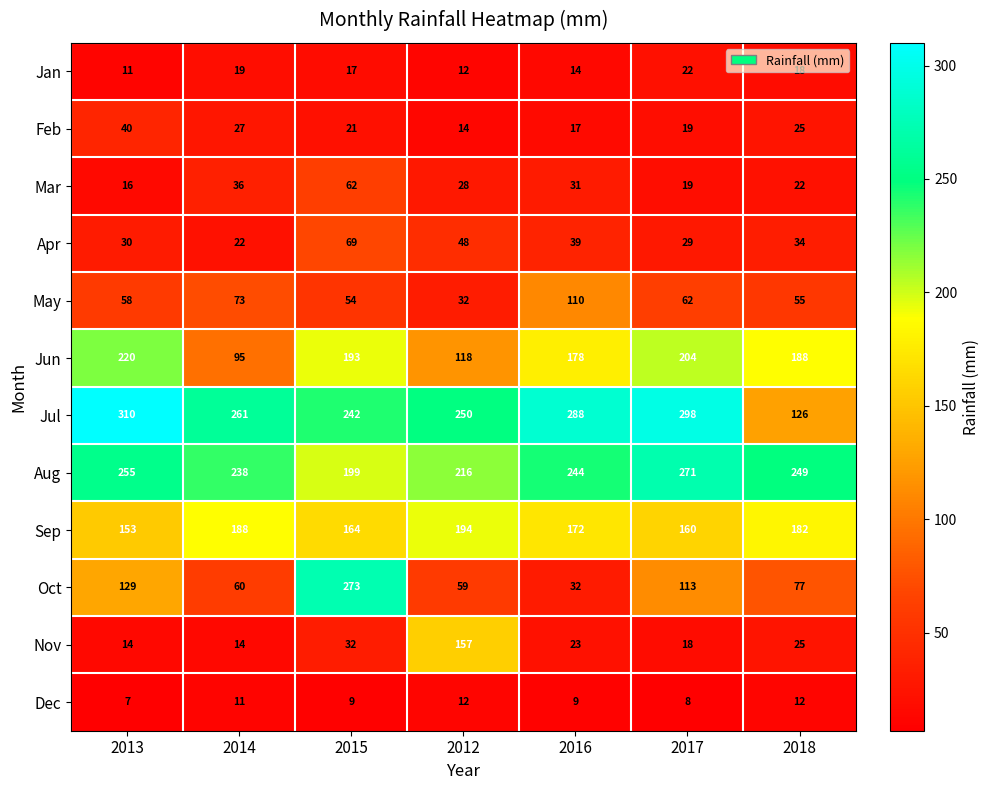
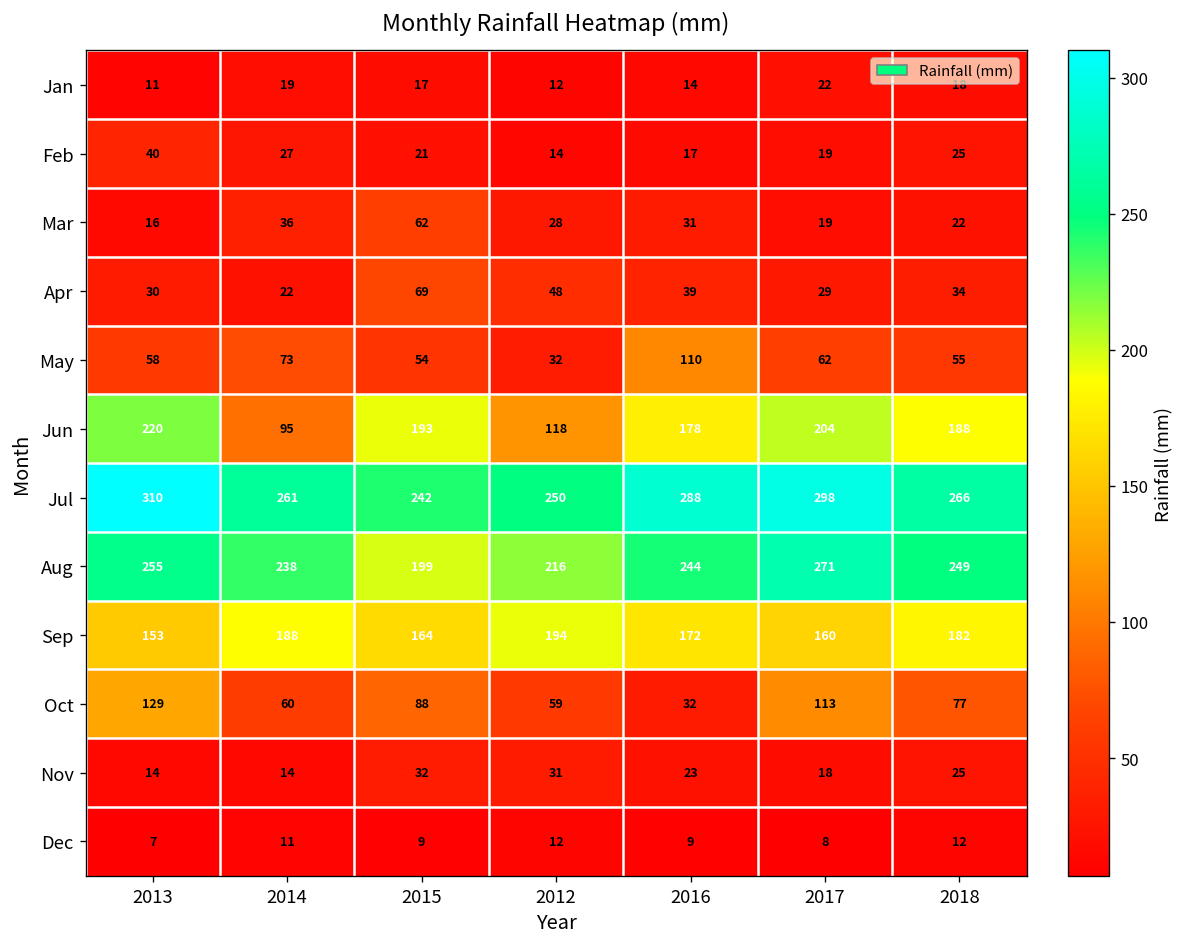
Jul, 2018: 126 -> 266
Oct, 2015: 273 -> 88
Nov, 2012: 157 -> 31
